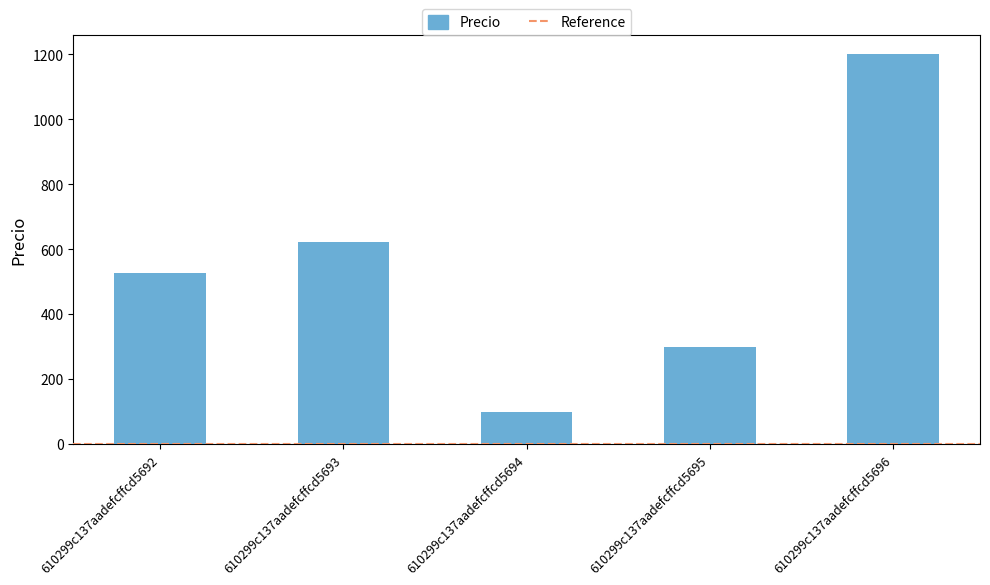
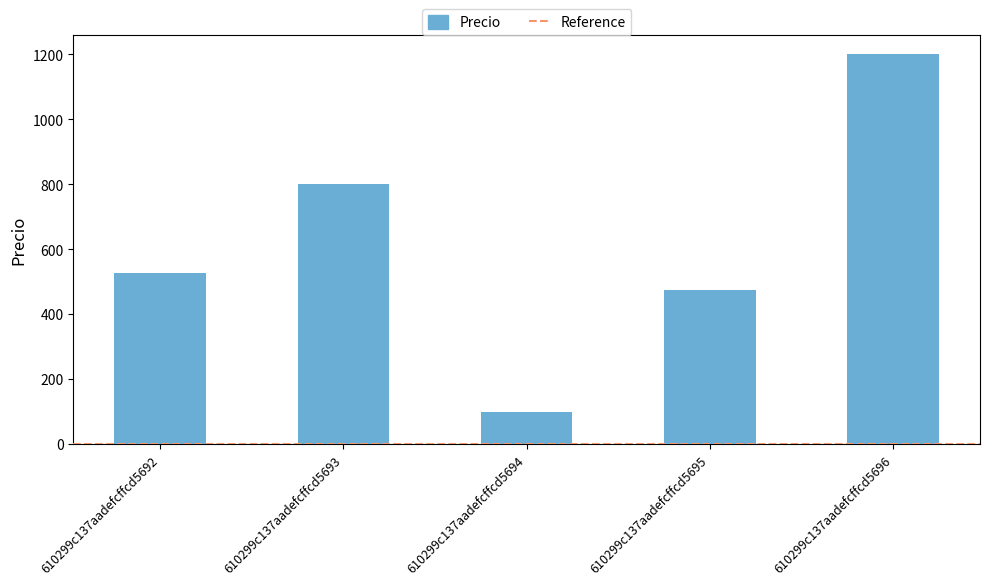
610299c137aadefcffcd5693: 620 -> 800
610299c137aadefcffcd5695: 300 -> 470
